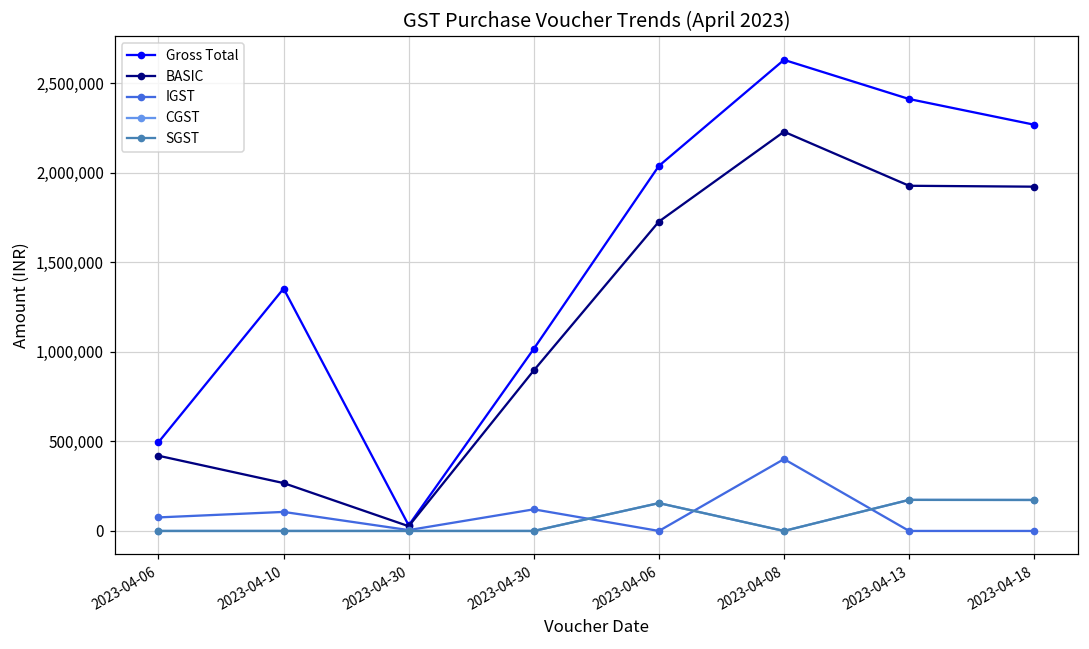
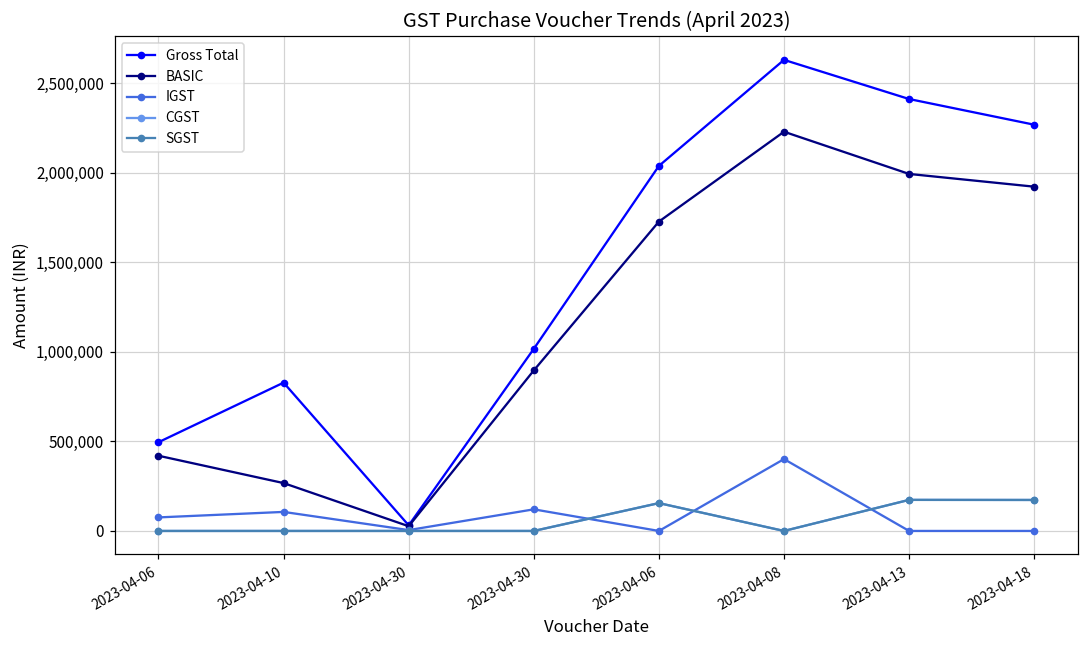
Gross Total, 2023-04-10: 1,350,000 -> 830,000
BASIC, 2023-04-13: 1,930,000 -> 1,990,000
